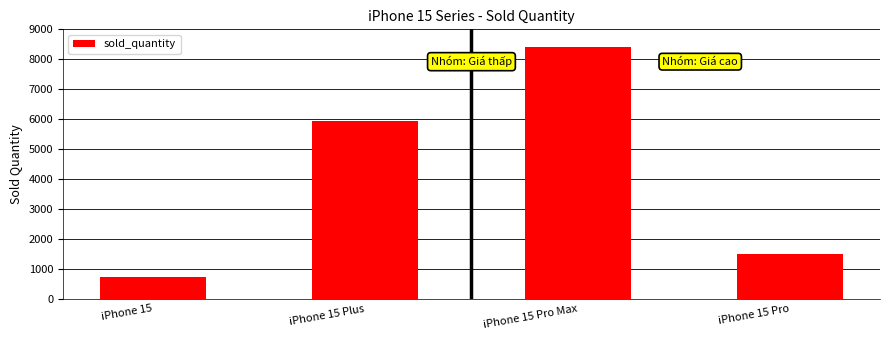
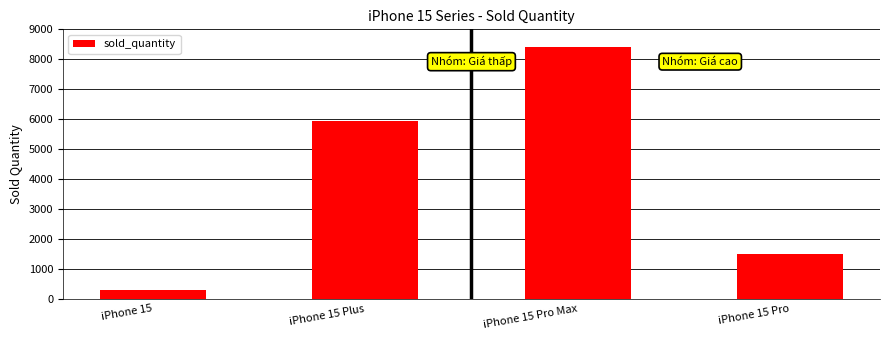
iPhone 15: 700 -> 300
